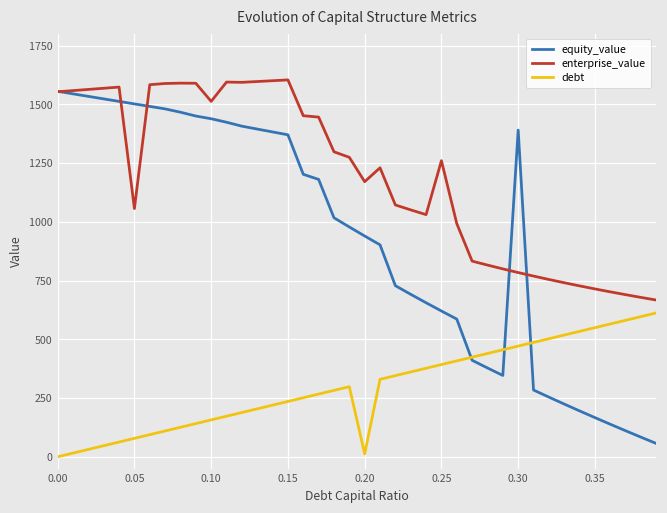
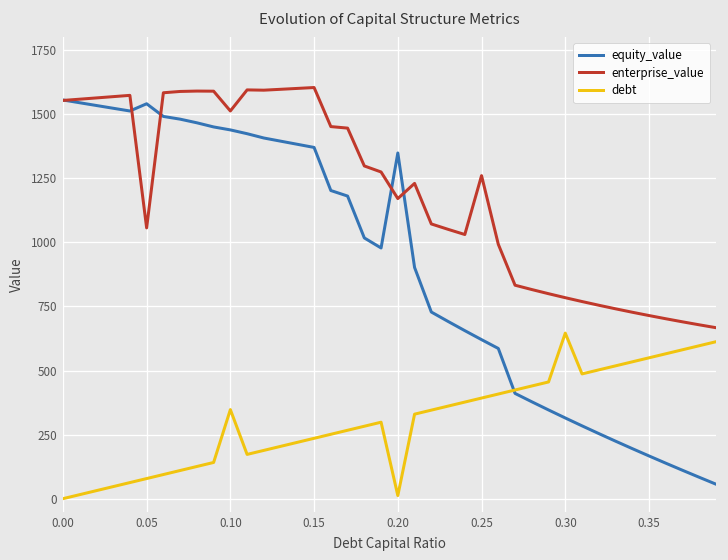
equity_value, 0.05: 1500 -> 1540
debt, 0.10: 160 -> 350
equity_value, 0.20: 940 -> 1350
equity_value, 0.30: 1390 -> 310
debt, 0.30: 470 -> 650
